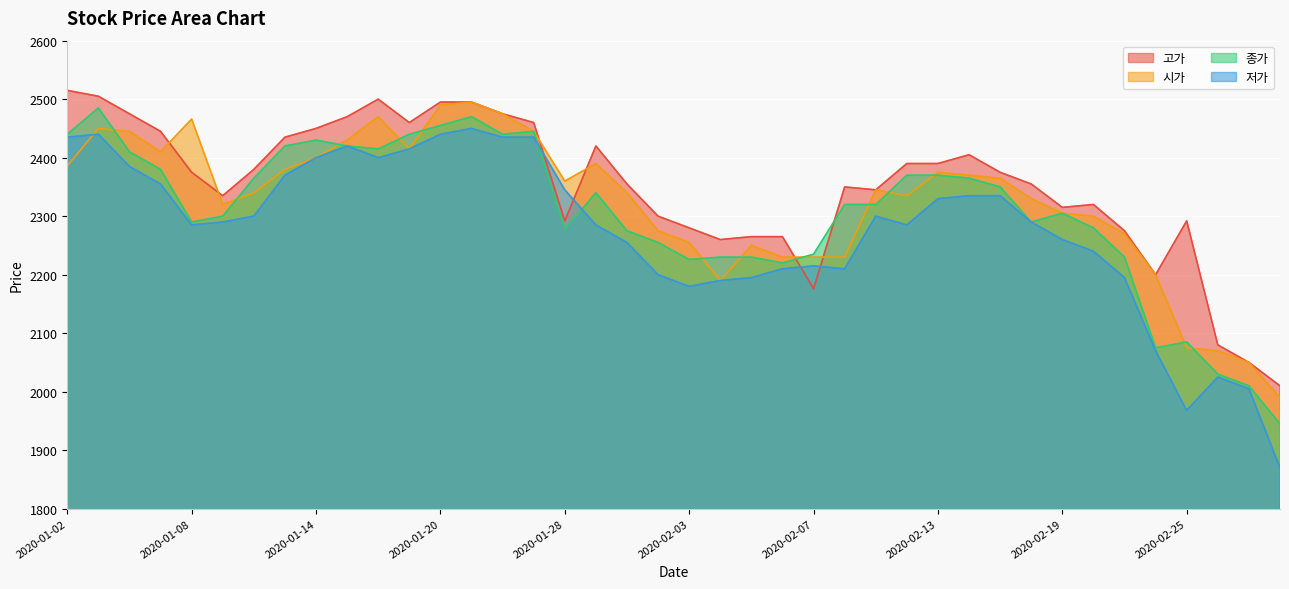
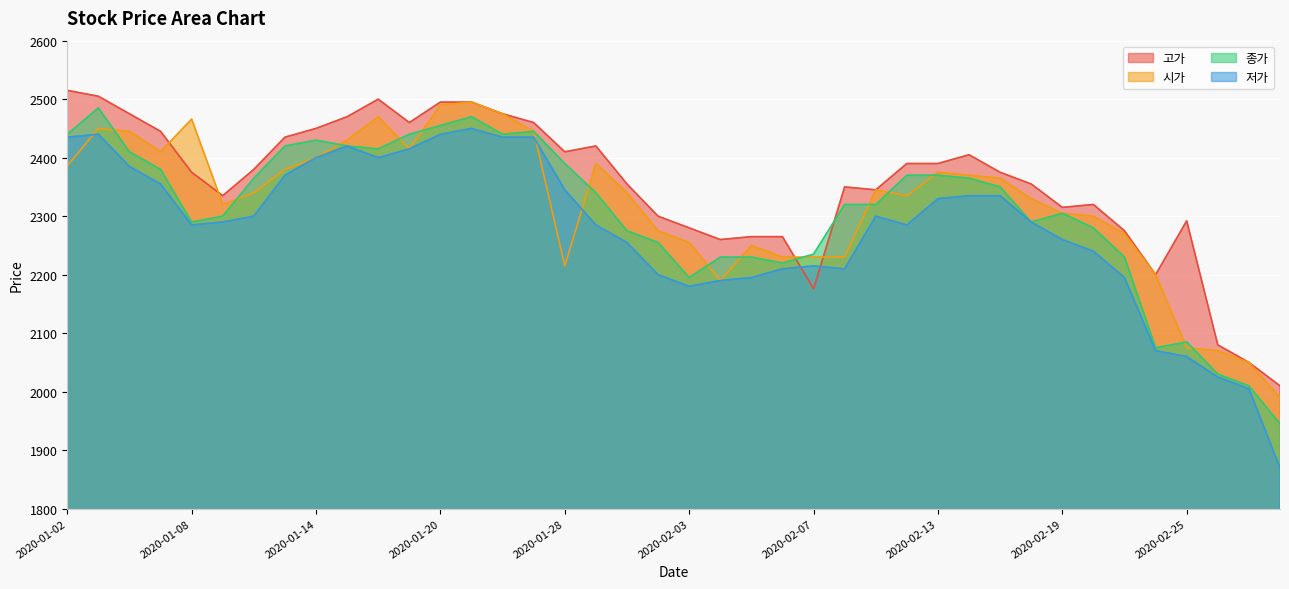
고가, 2020-01-28: 2290 -> 2410
시가, 2020-01-28: 2360 -> 2220
종가, 2020-01-28: 2280 -> 2390
종가, 2020-02-03: 2230 -> 2200
저가, 2020-02-25: 1970 -> 2060
